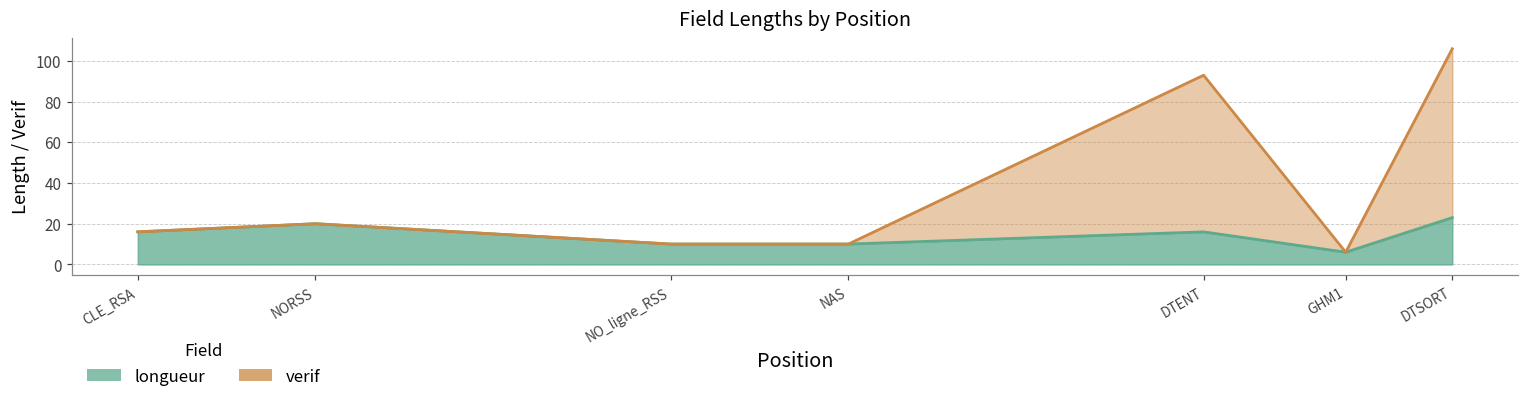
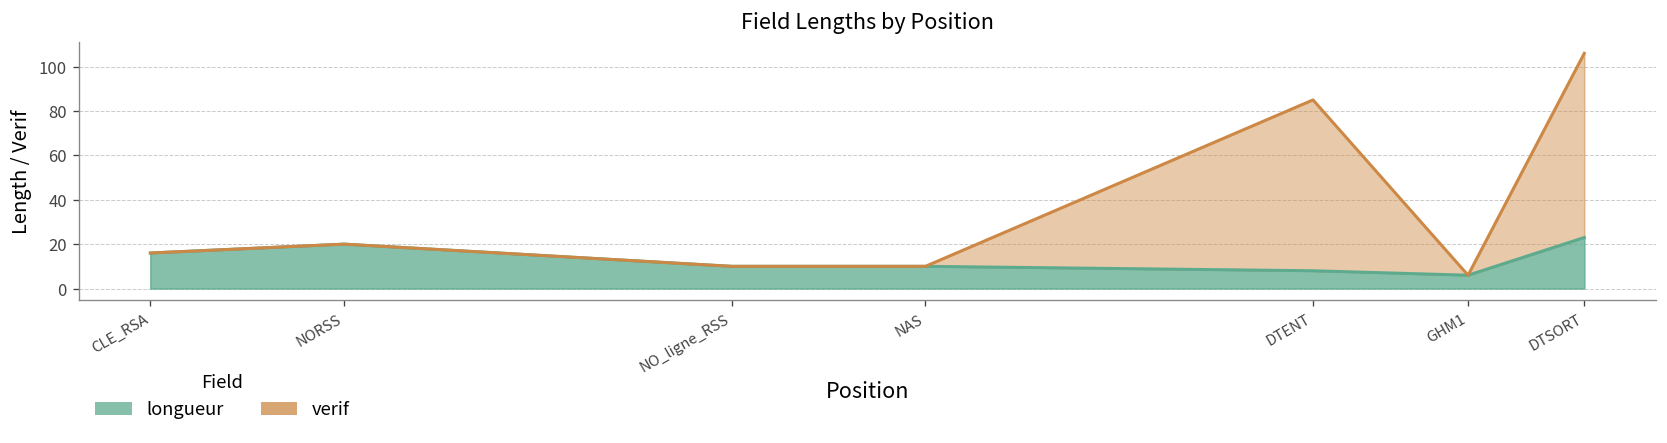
longueur, DTENT: 16 -> 8
